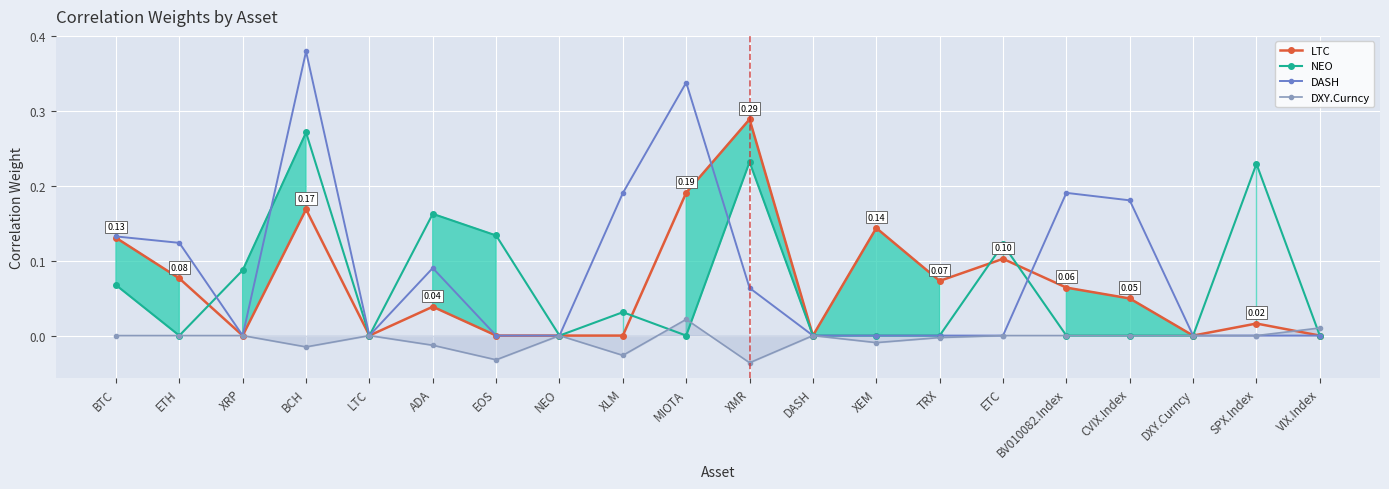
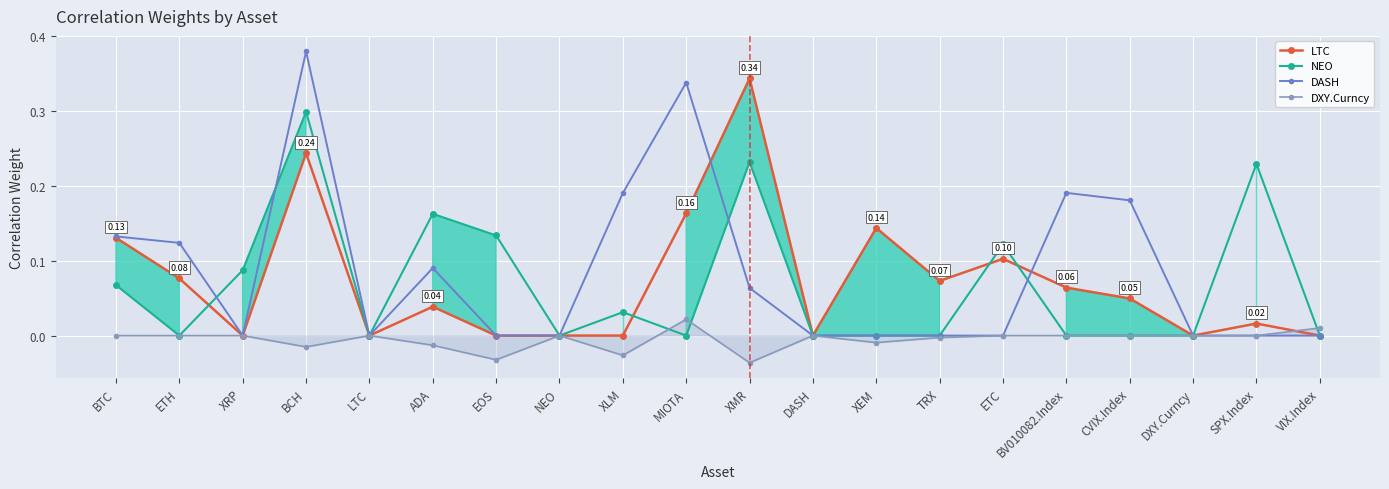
LTC, BCH: 0.17 -> 0.24
NEO, BCH: 0.27 -> 0.30
LTC, MIOTA: 0.19 -> 0.16
LTC, XMR: 0.29 -> 0.34
